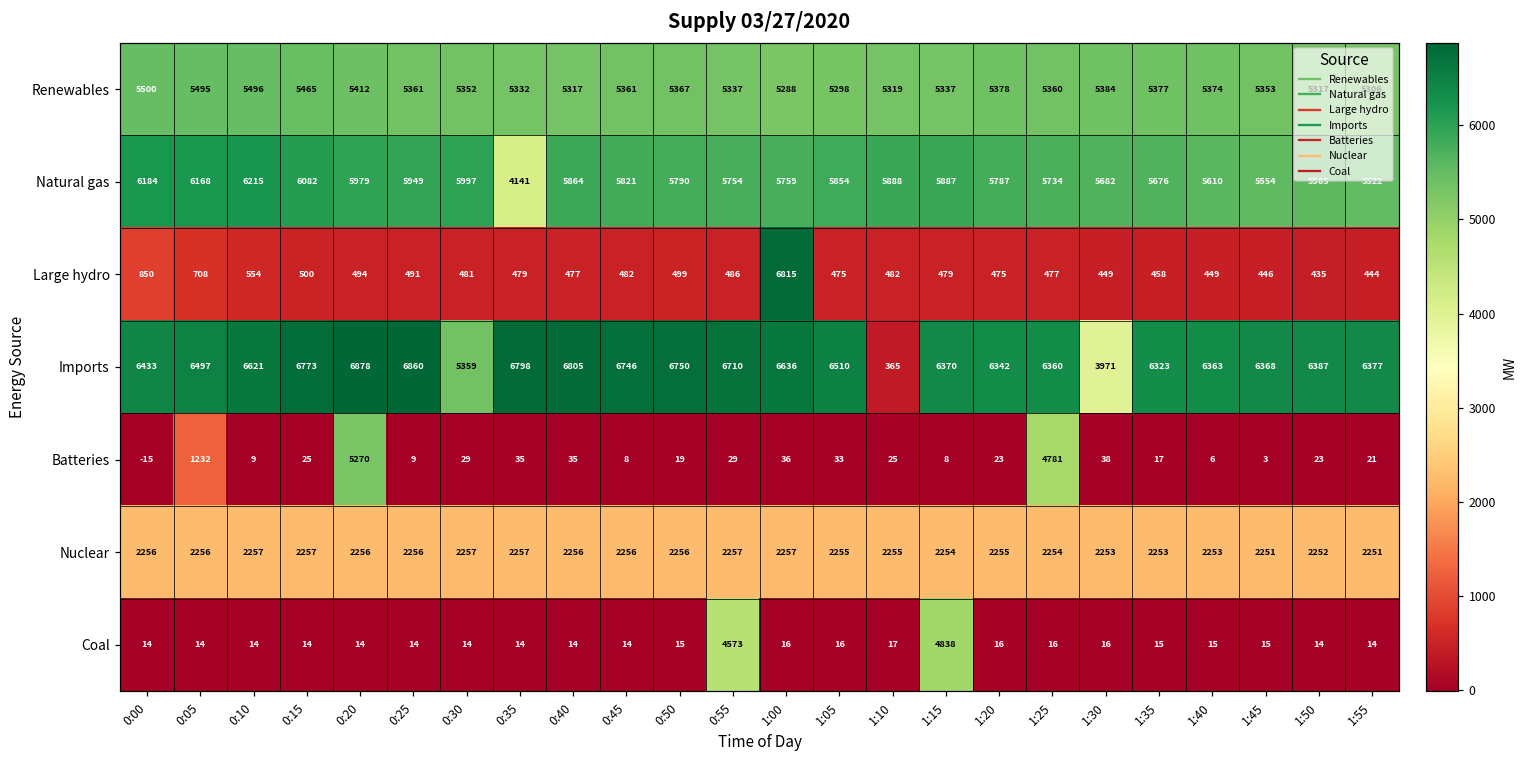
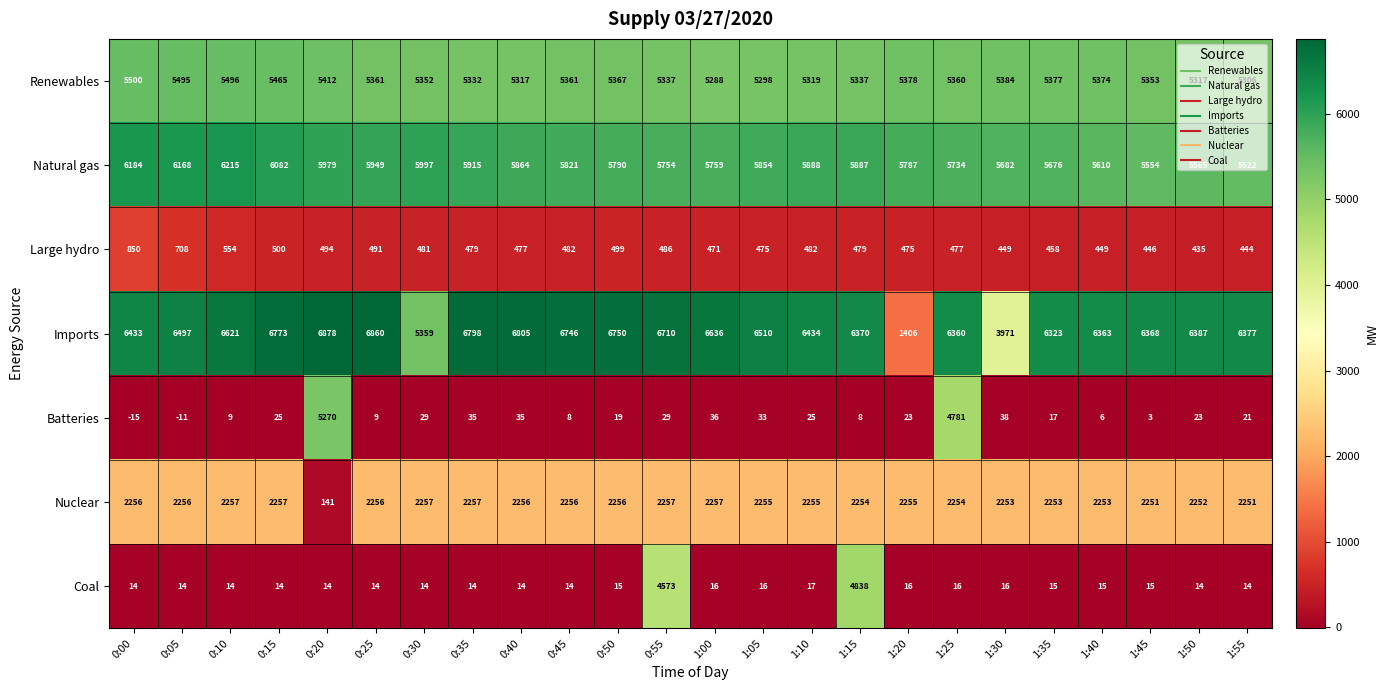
Natural gas, 0:35: 4141 -> 5915
Large hydro, 1:00: 6815 -> 471
Imports, 1:10: 365 -> 6434
Imports, 1:20: 6342 -> 1406
Batteries, 0:05: 1232 -> -11
Nuclear, 0:20: 2256 -> 141
